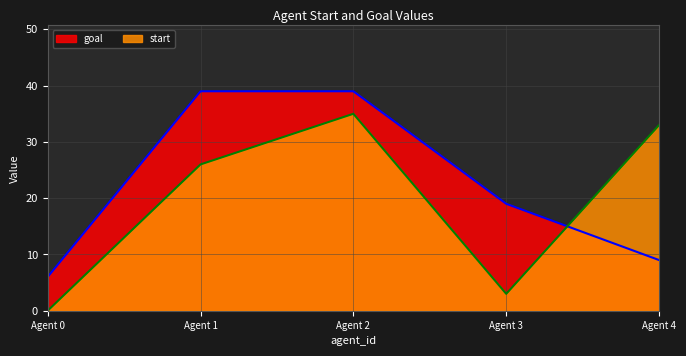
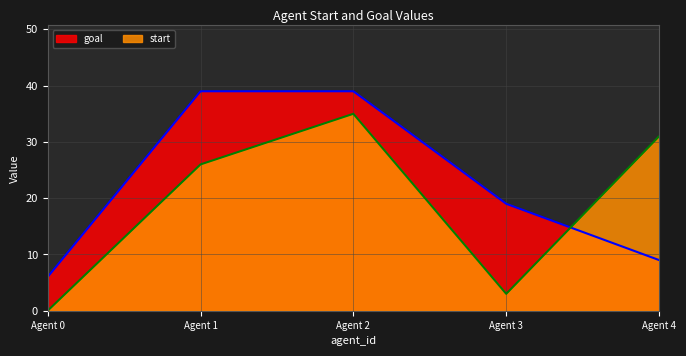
start, Agent 4: 33 -> 31
